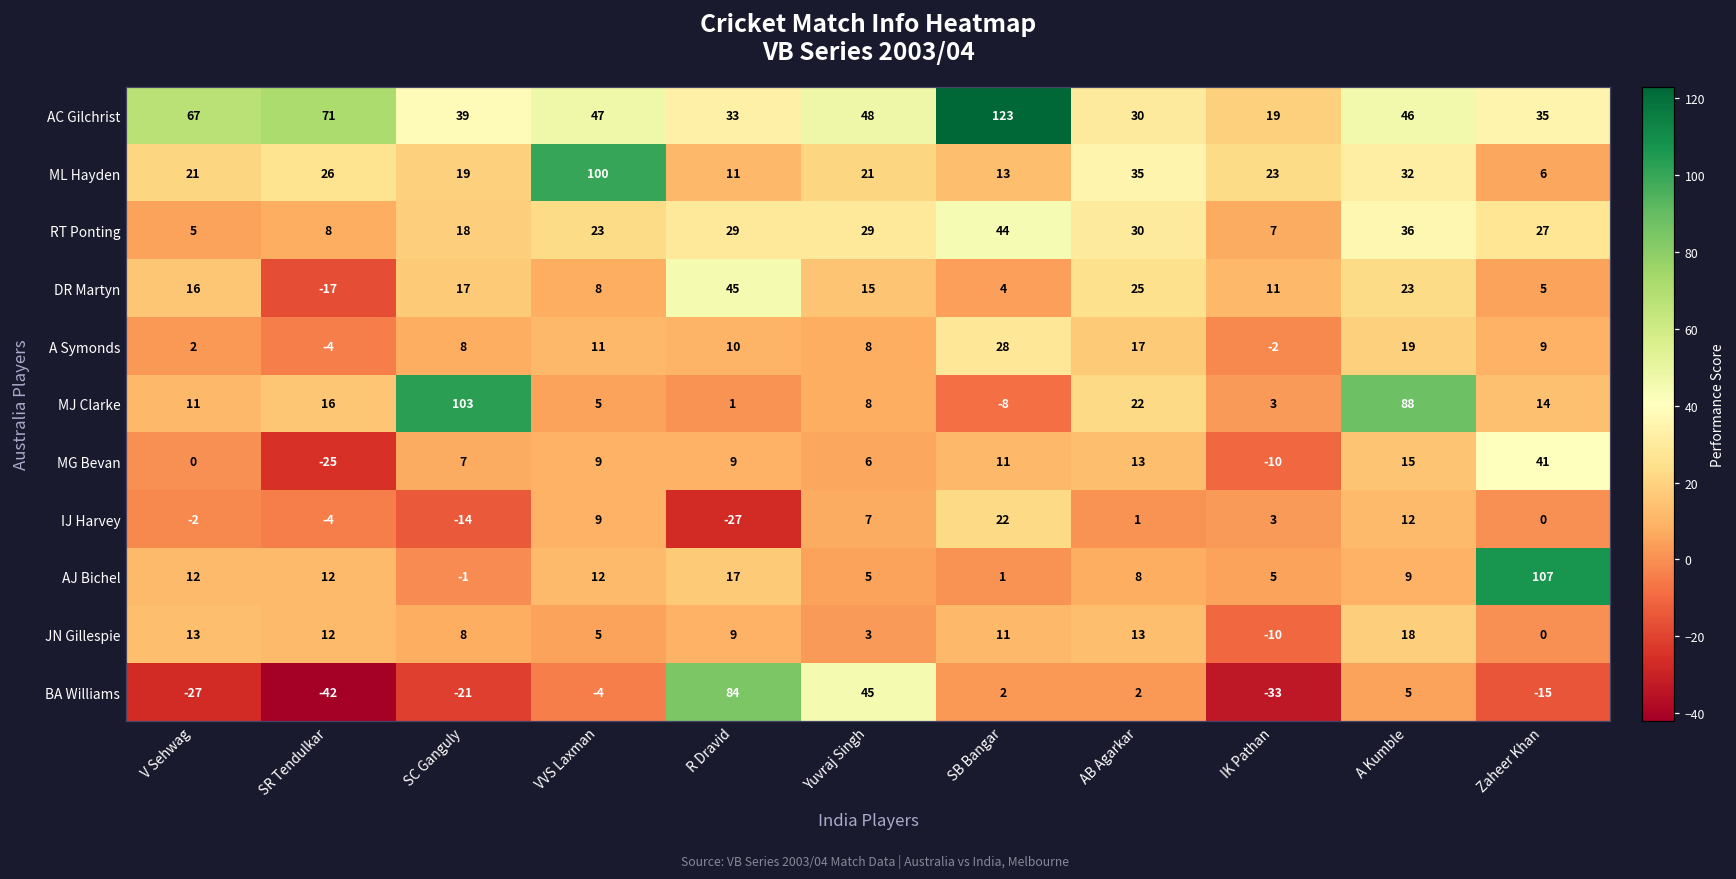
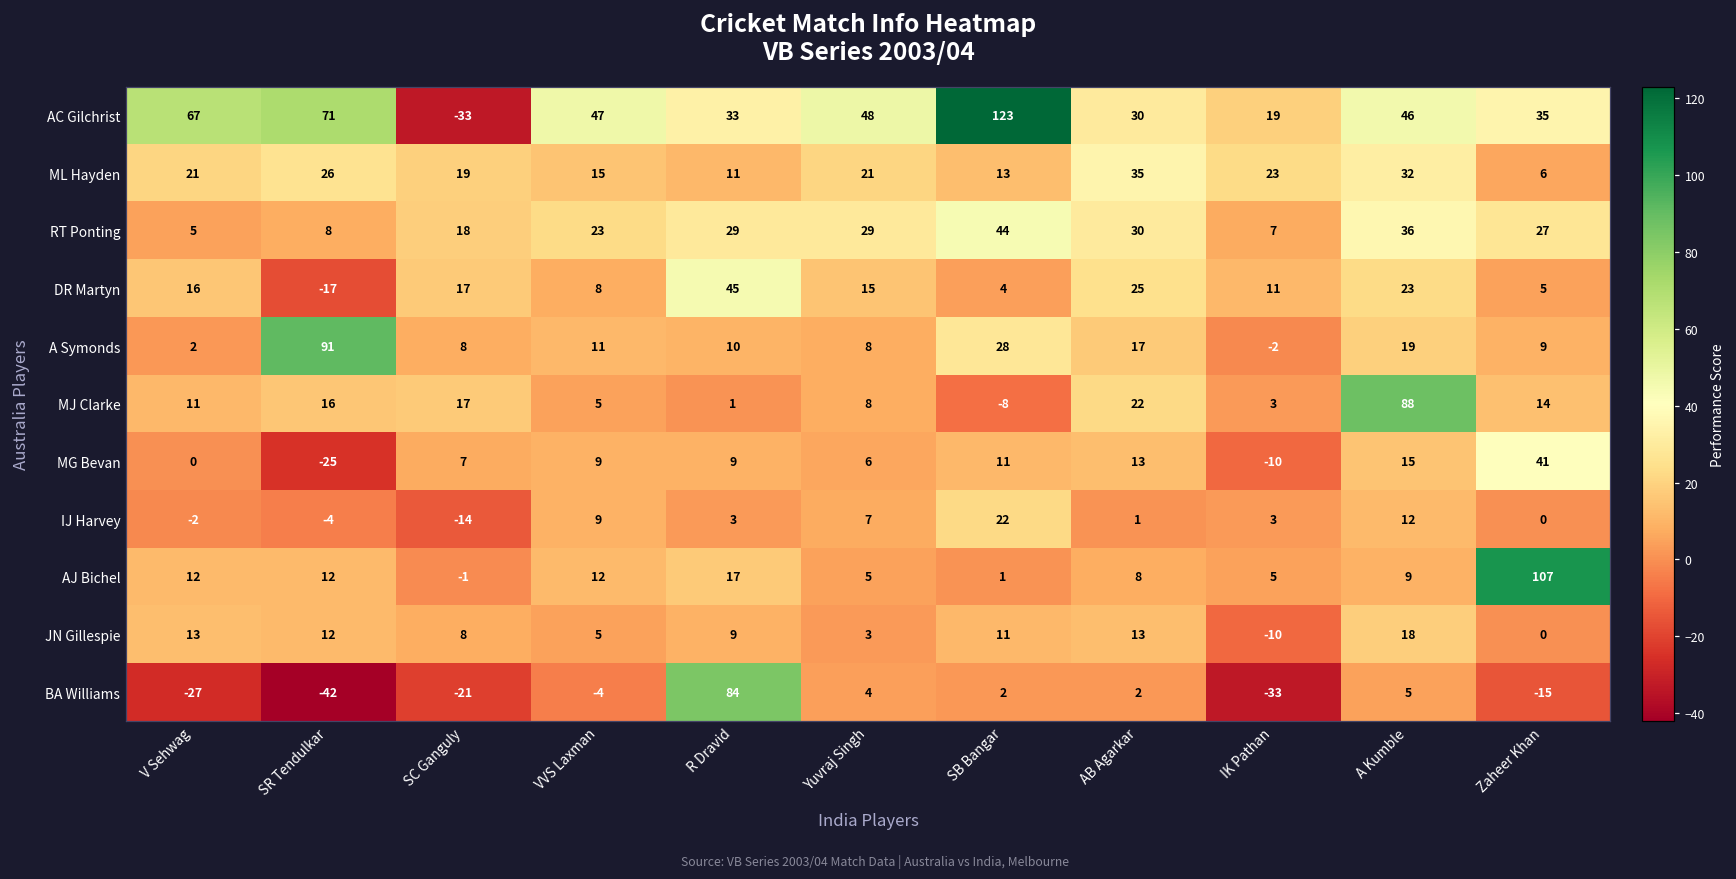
AC Gilchrist, SC Ganguly: 39 -> -33
ML Hayden, VVS Laxman: 100 -> 15
A Symonds, SR Tendulkar: -4 -> 91
MJ Clarke, SC Ganguly: 103 -> 17
IJ Harvey, R Dravid: -27 -> 3
BA Williams, Yuvraj Singh: 45 -> 4
